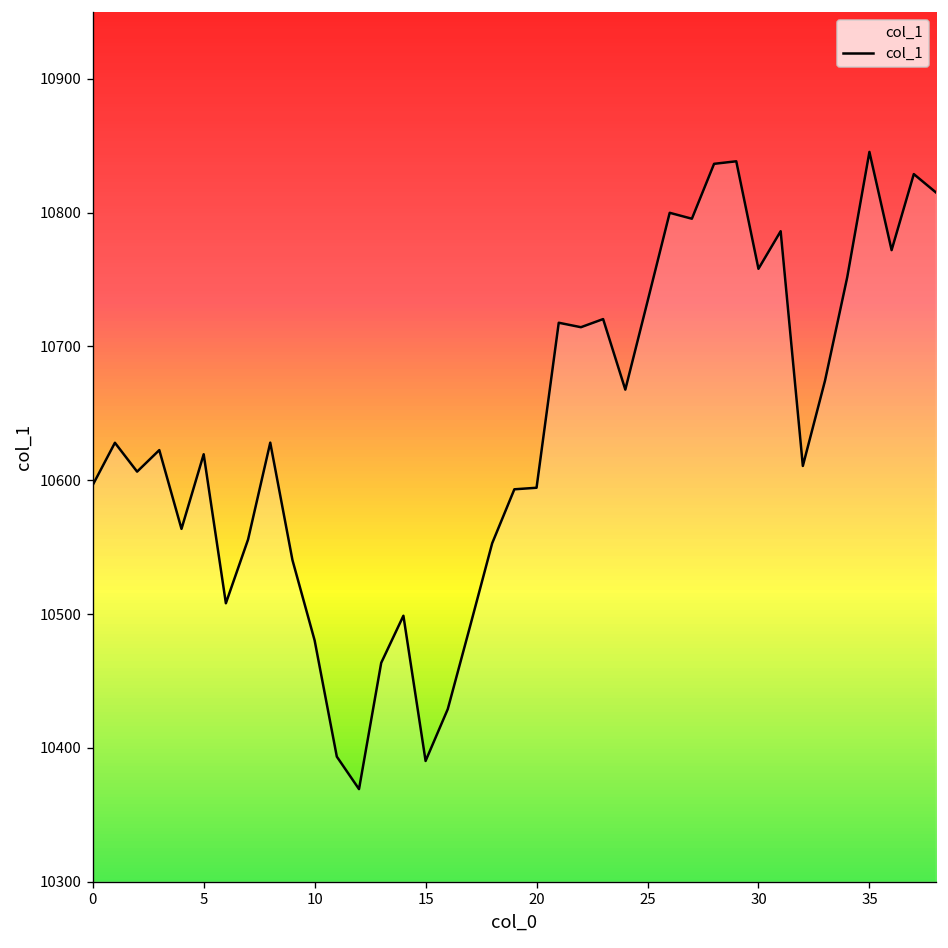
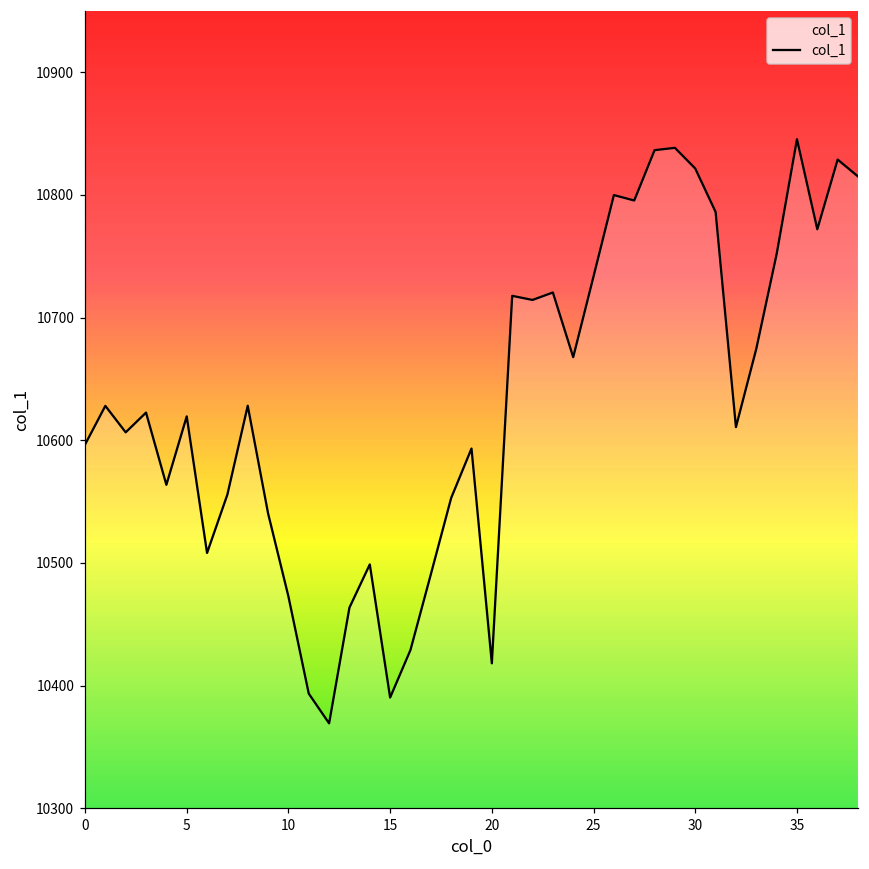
10: 10480 -> 10473
20: 10594 -> 10418
30: 10758 -> 10822
